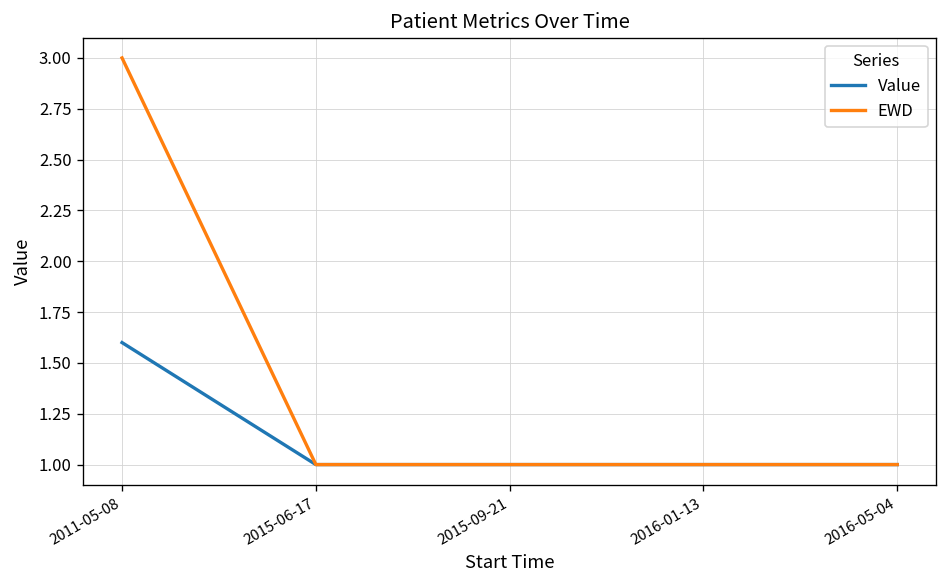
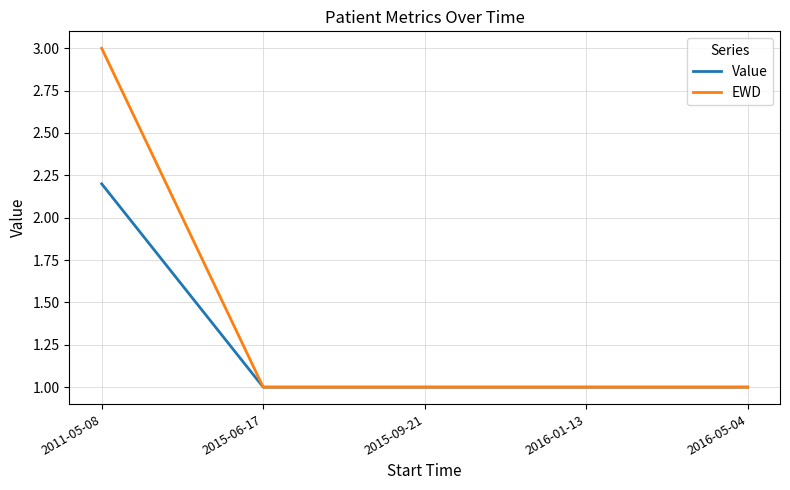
Value, 2011-05-08: 1.6 -> 2.2
